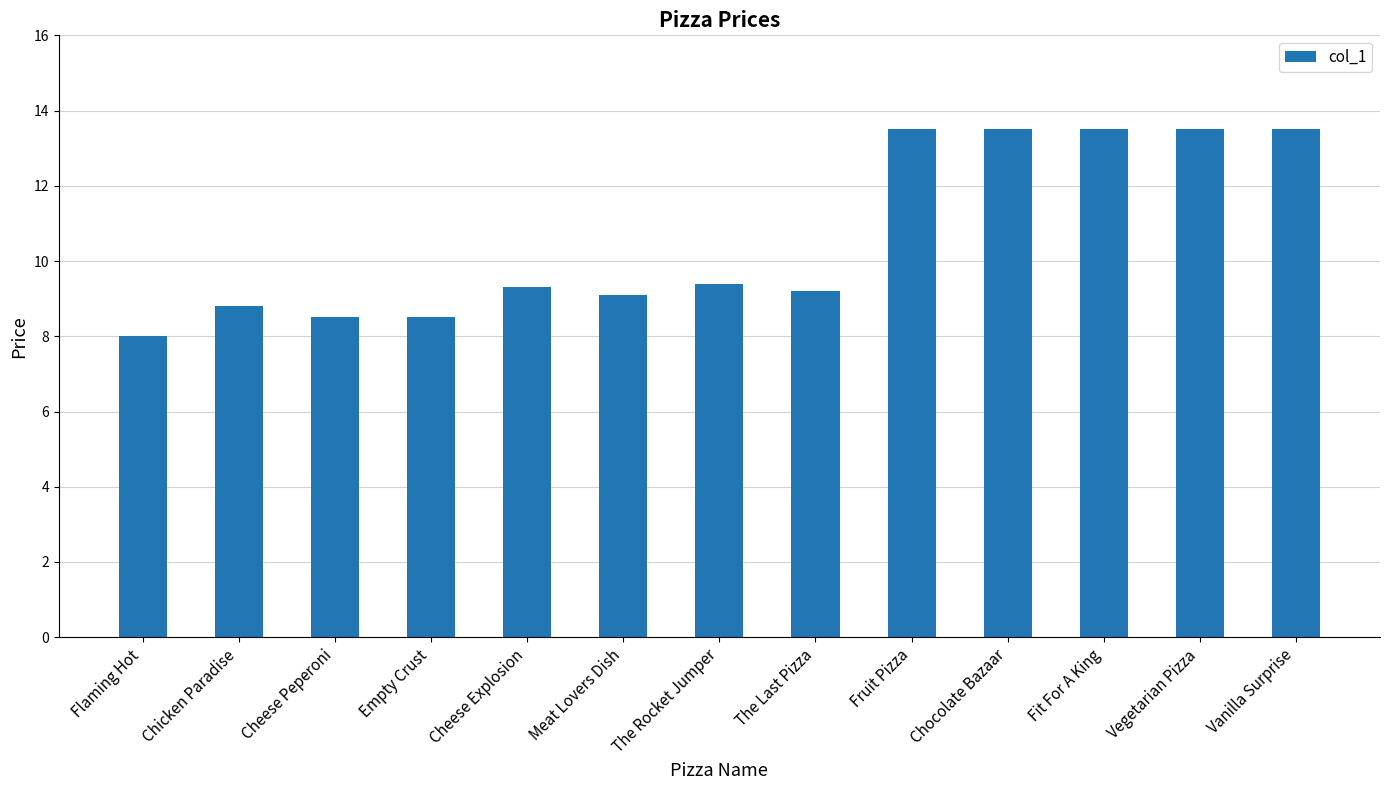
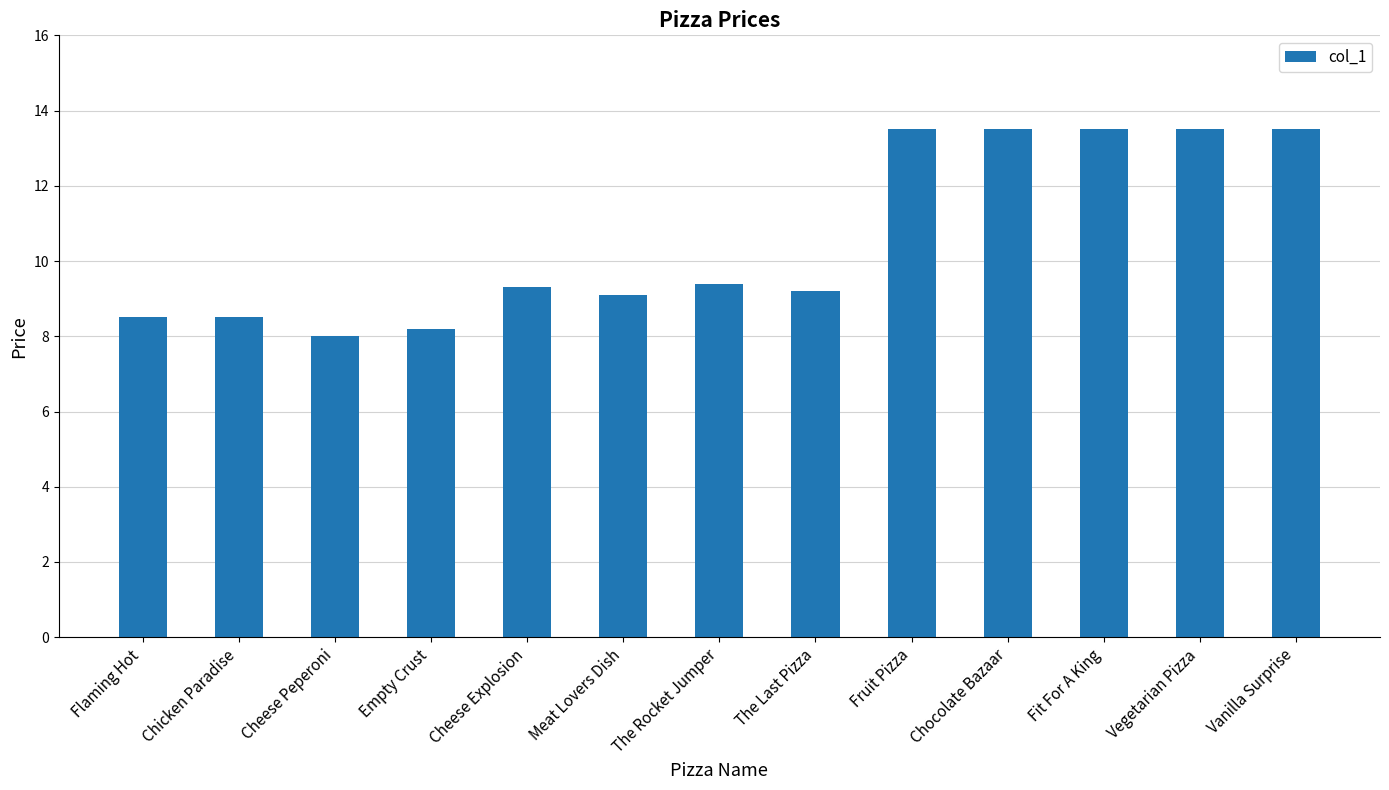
Flaming Hot: 8.0 -> 8.5
Chicken Paradise: 8.8 -> 8.5
Cheese Peperoni: 8.5 -> 8.0
Empty Crust: 8.5 -> 8.2
